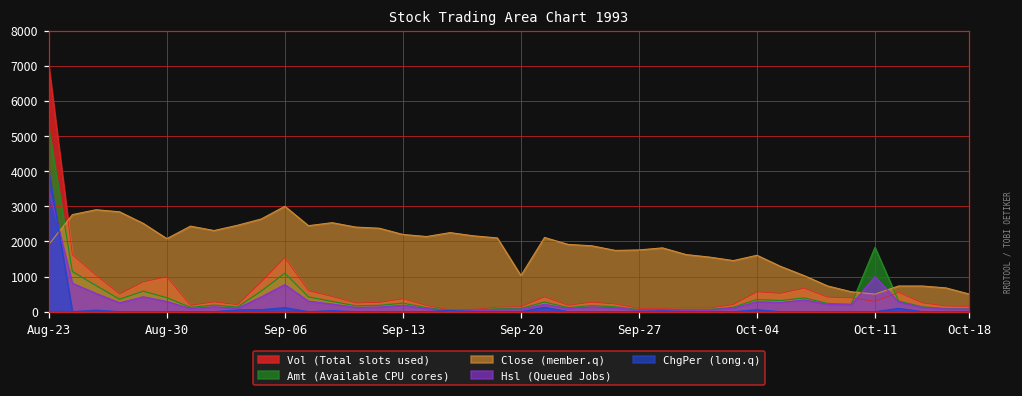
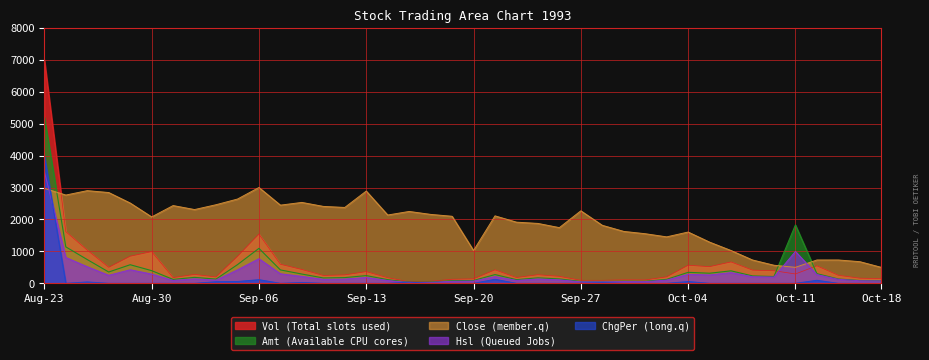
Close (member.q), Aug-23: 1900 -> 3000
Close (member.q), Sep-13: 2200 -> 2900
Close (member.q), Sep-27: 1800 -> 2300
